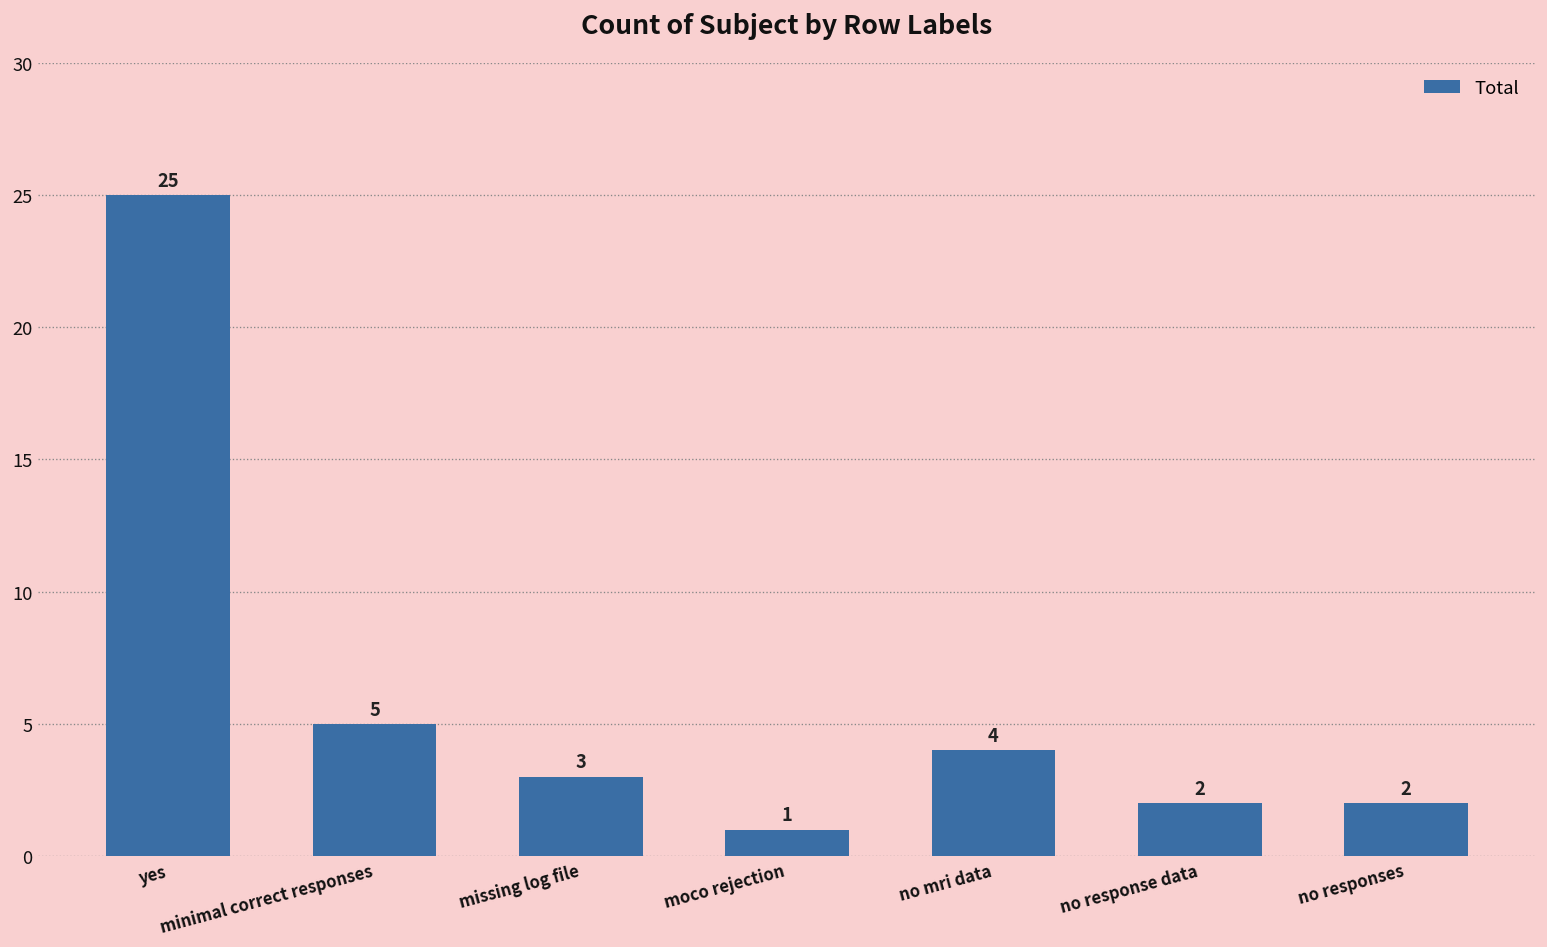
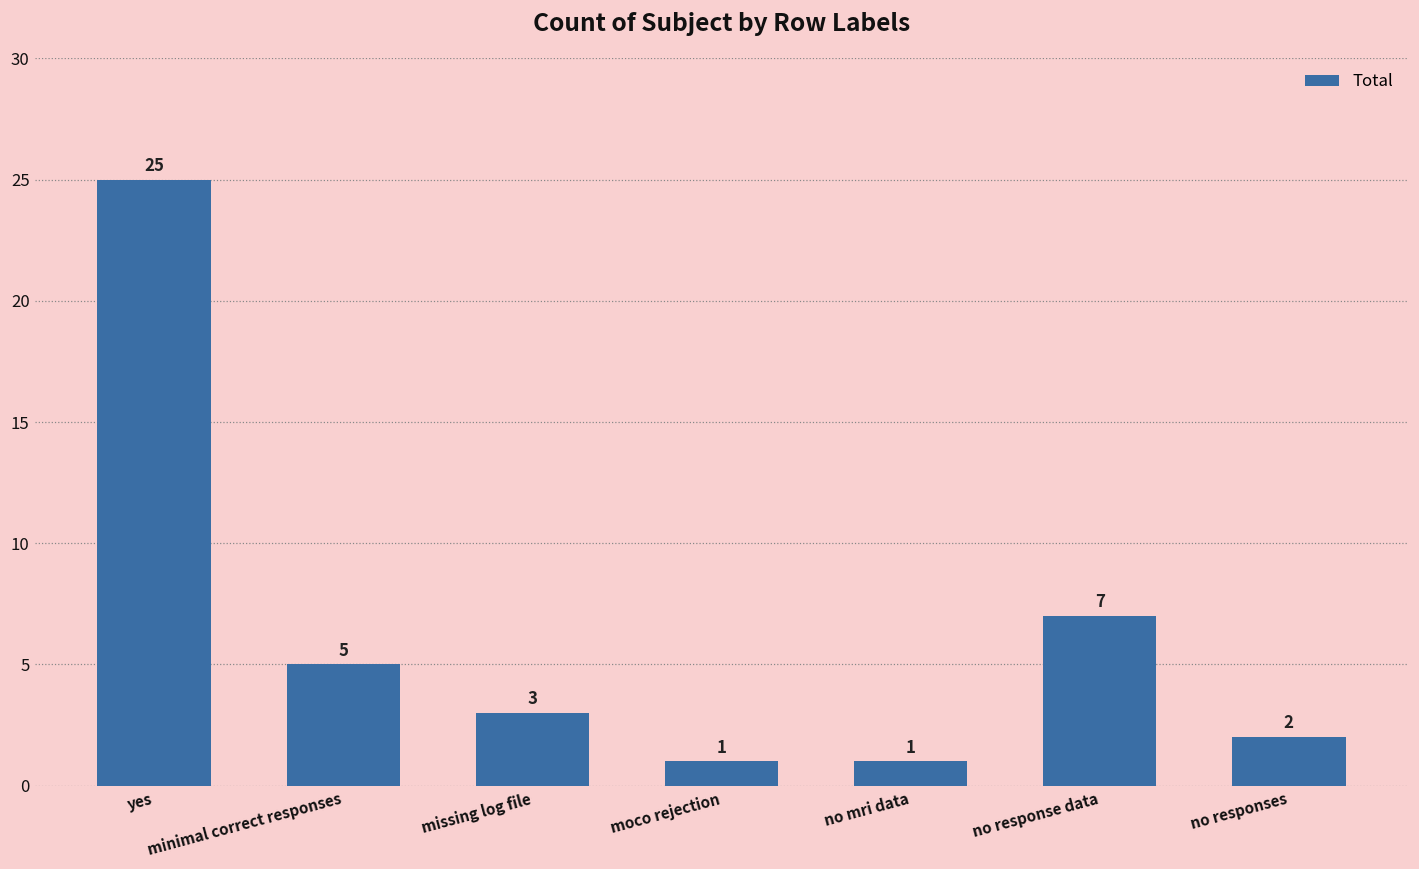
no mri data: 4 -> 1
no response data: 2 -> 7
